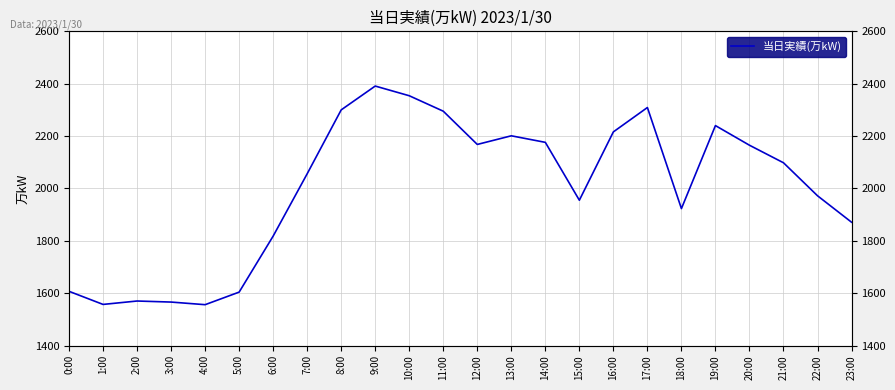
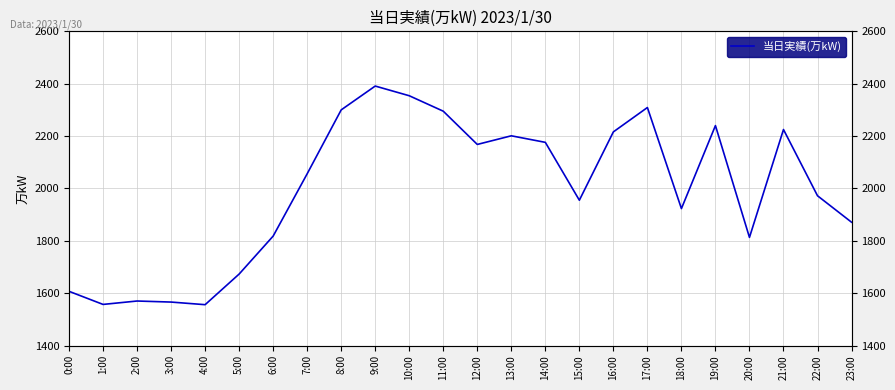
5:00: 1600 -> 1670
20:00: 2170 -> 1810
21:00: 2100 -> 2230
